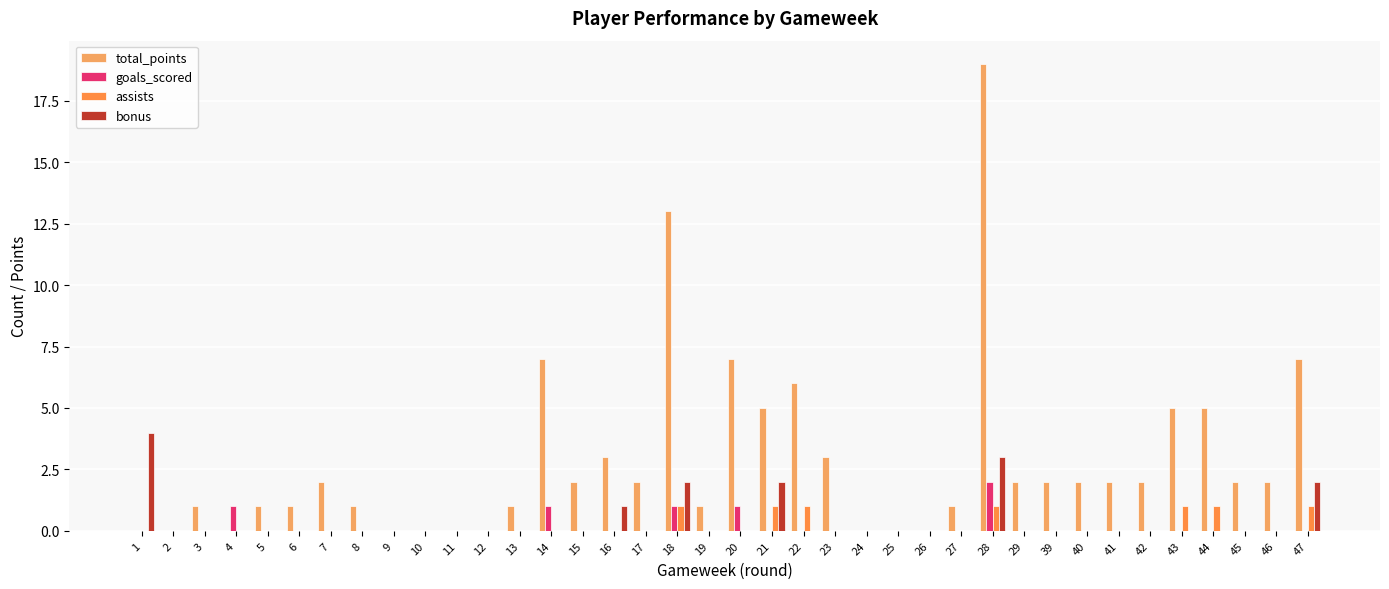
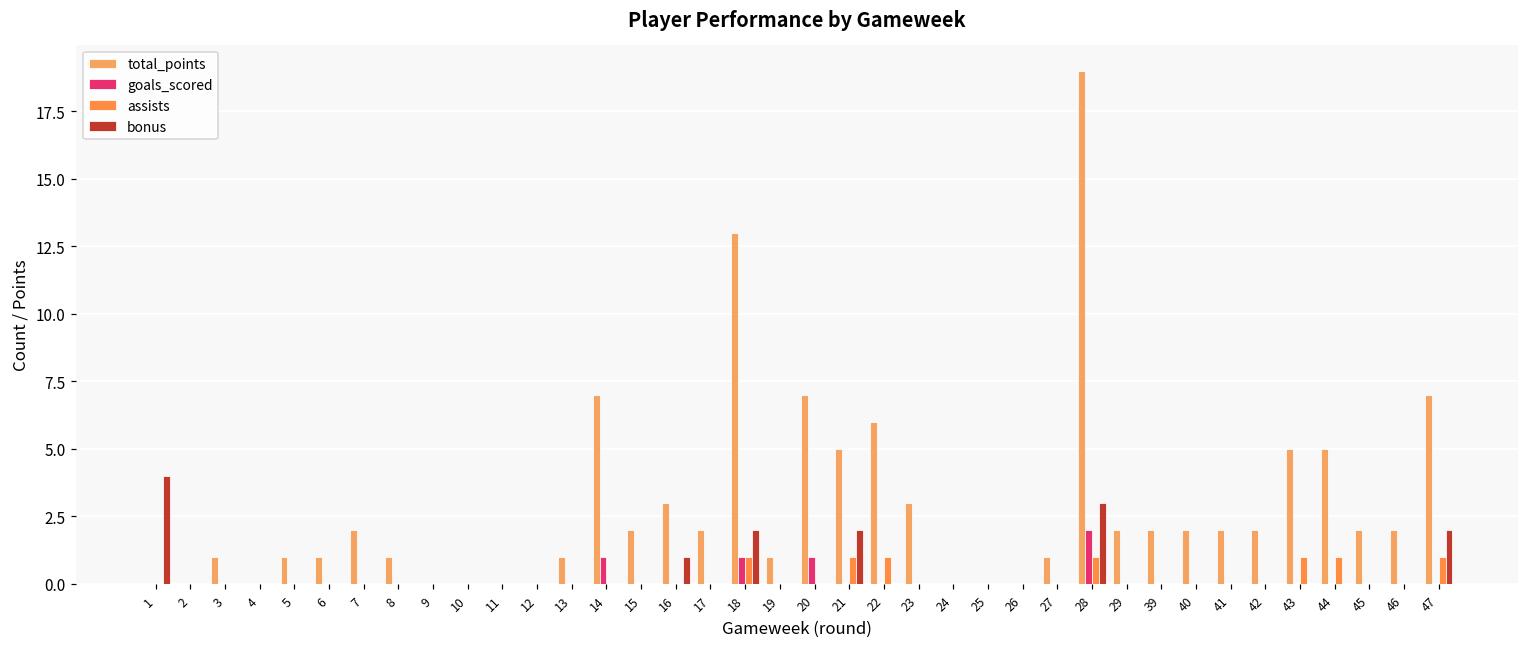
goals_scored, 4: 1 -> 0
